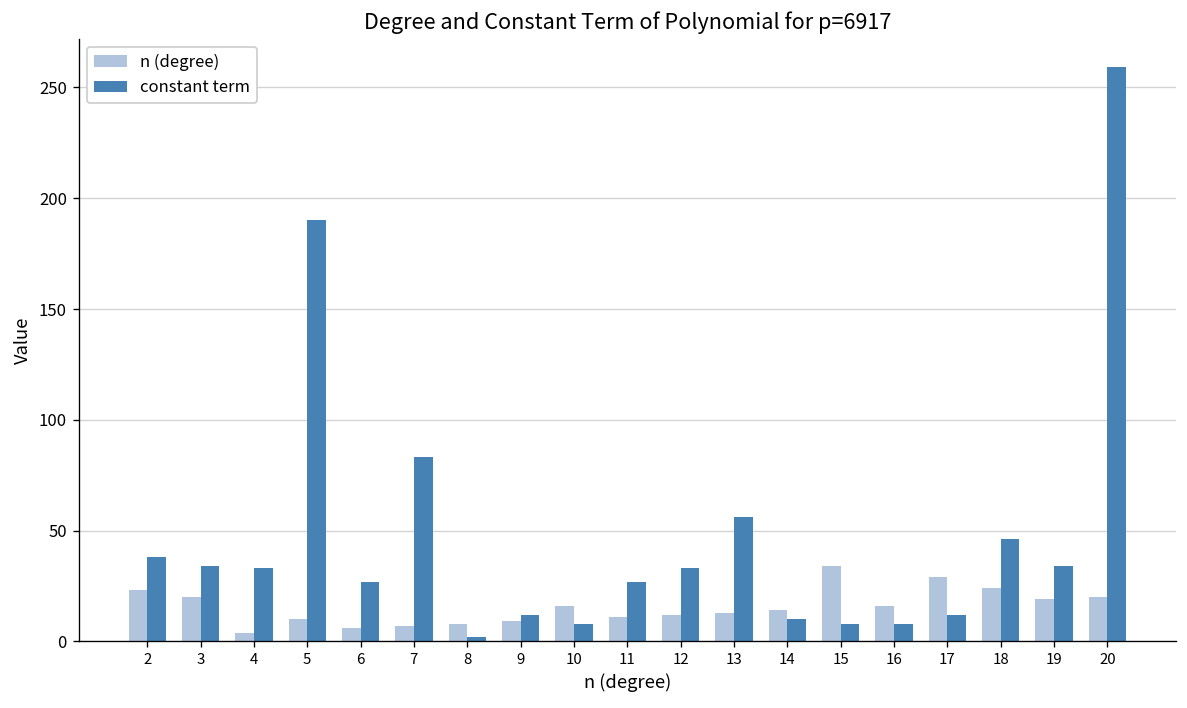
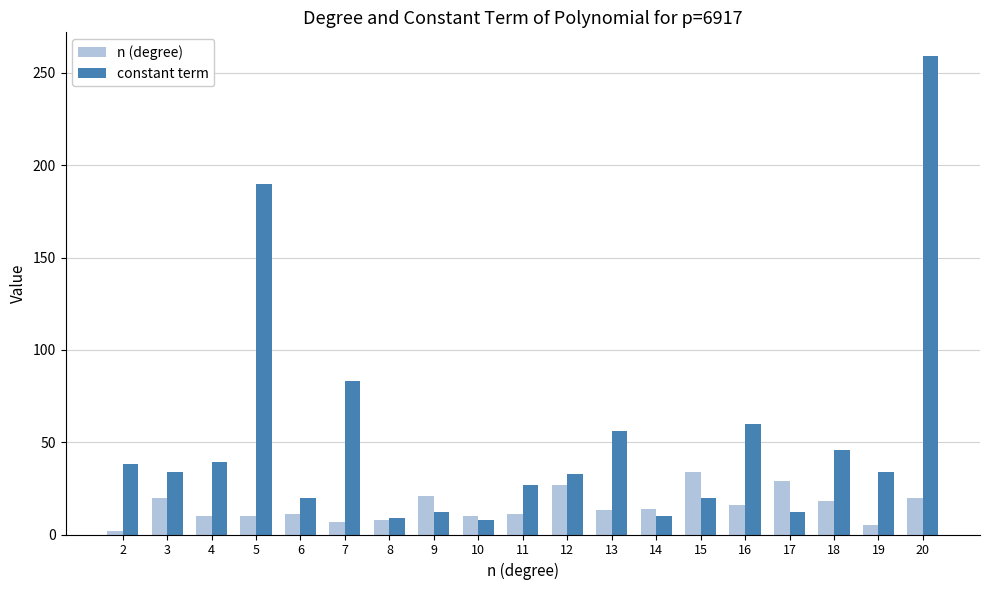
n (degree), 2: 23 -> 2
n (degree), 4: 4 -> 10
constant term, 4: 33 -> 39
n (degree), 6: 6 -> 11
constant term, 6: 27 -> 20
constant term, 8: 2 -> 9
n (degree), 9: 9 -> 21
n (degree), 10: 16 -> 10
n (degree), 12: 12 -> 27
constant term, 15: 8 -> 20
constant term, 16: 8 -> 60
n (degree), 18: 24 -> 18
n (degree), 19: 19 -> 5
